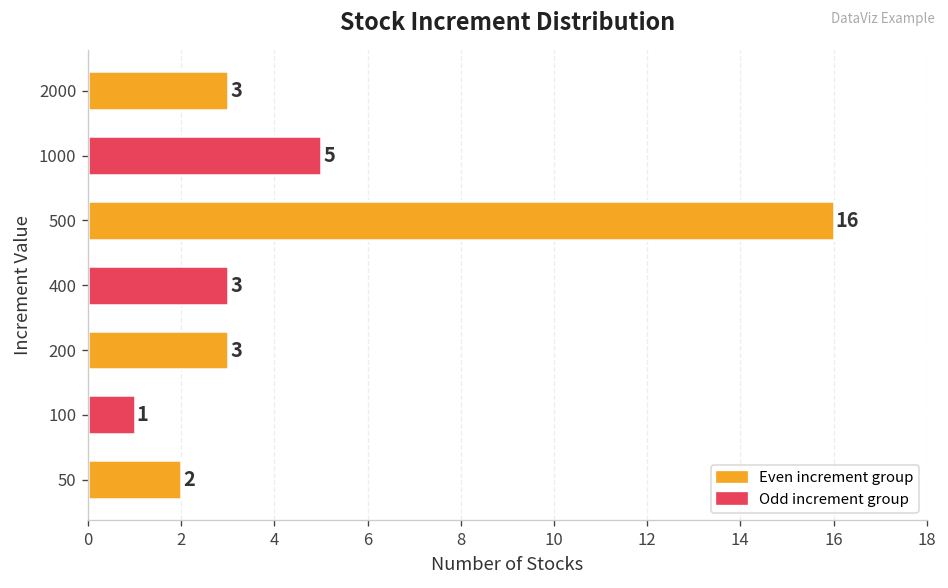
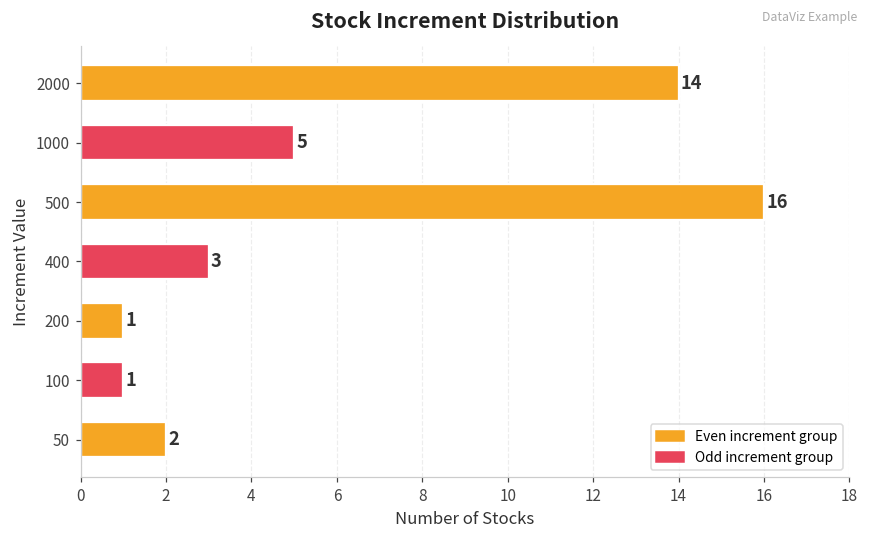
2000: 3 -> 14
200: 3 -> 1
